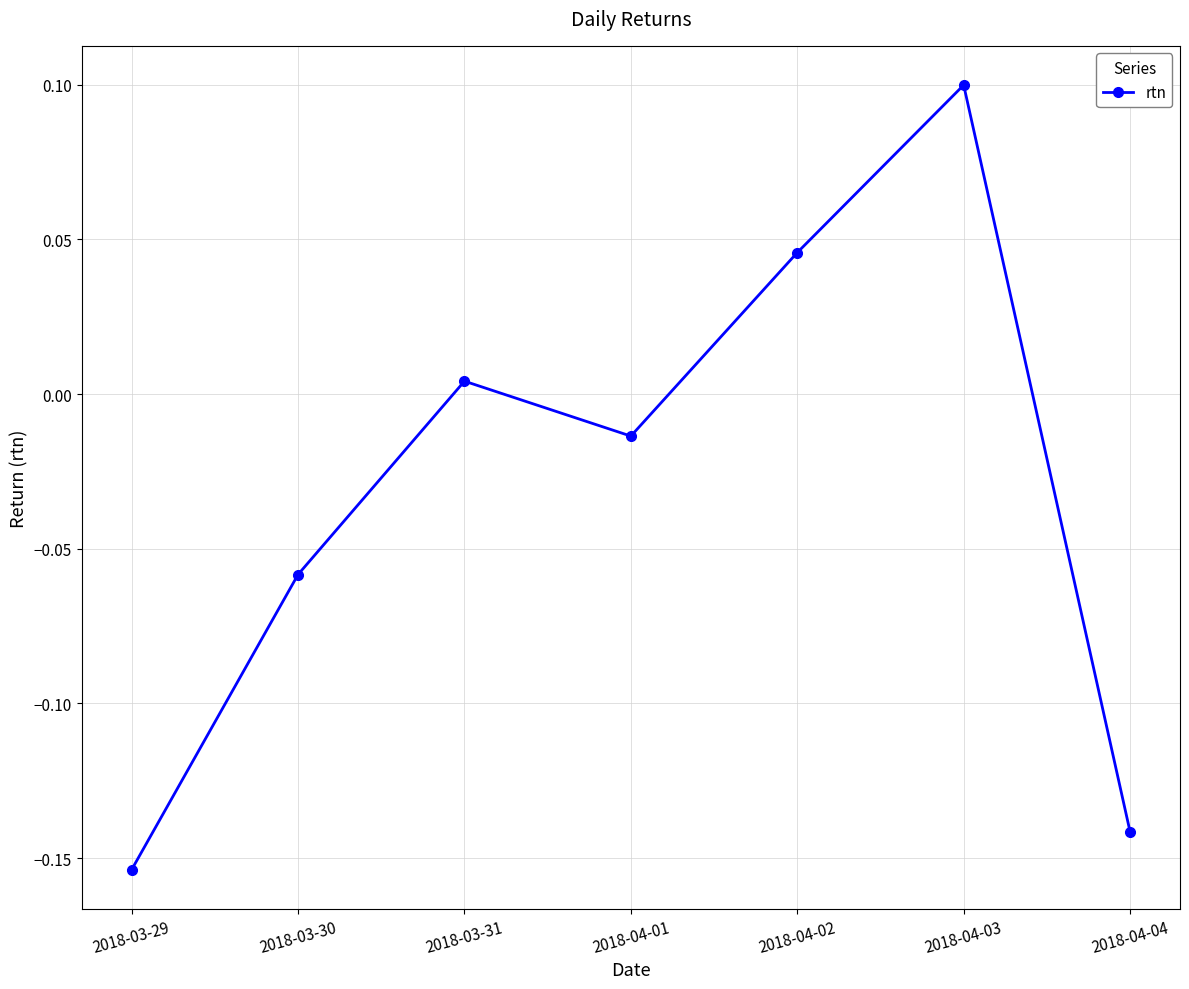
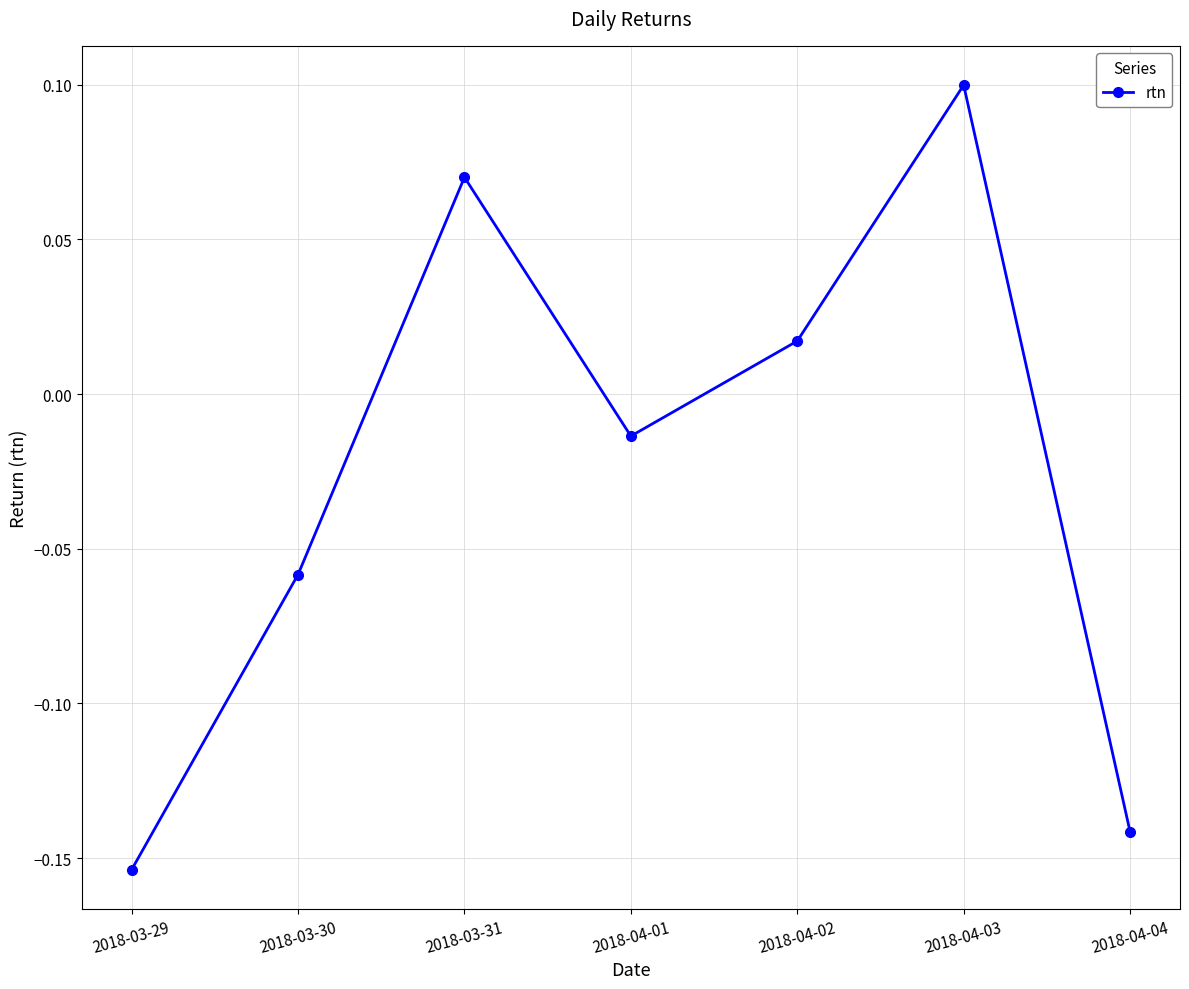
2018-03-31: 0.004 -> 0.070
2018-04-02: 0.046 -> 0.017
